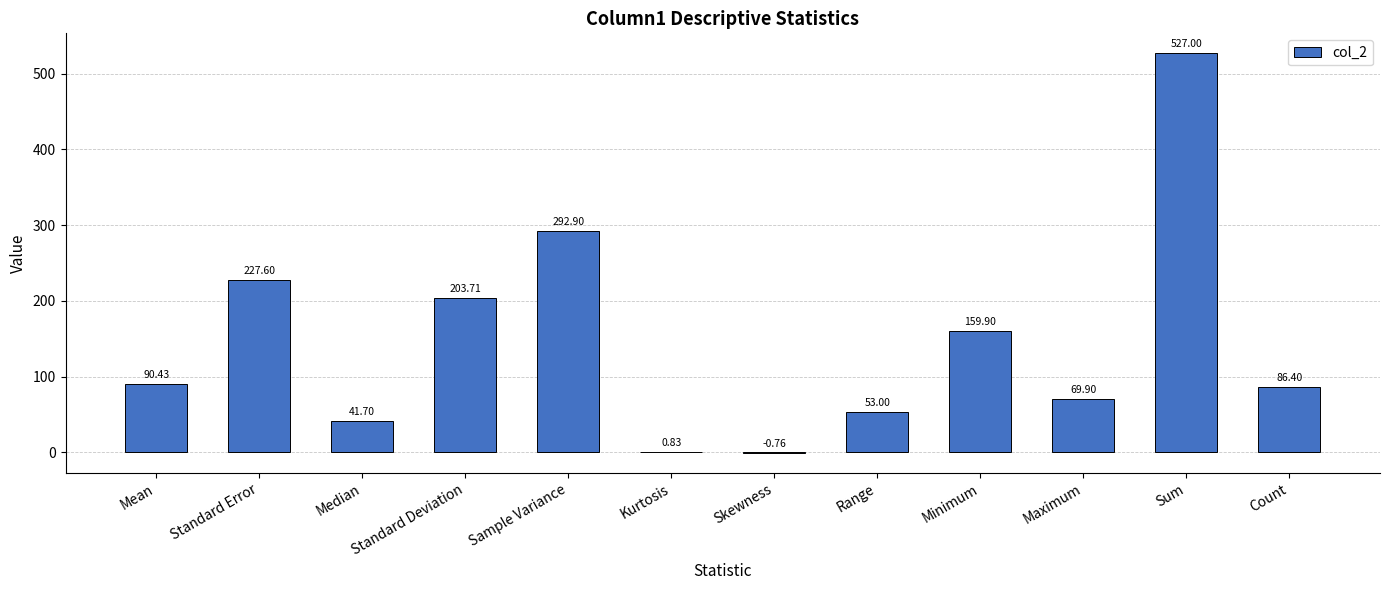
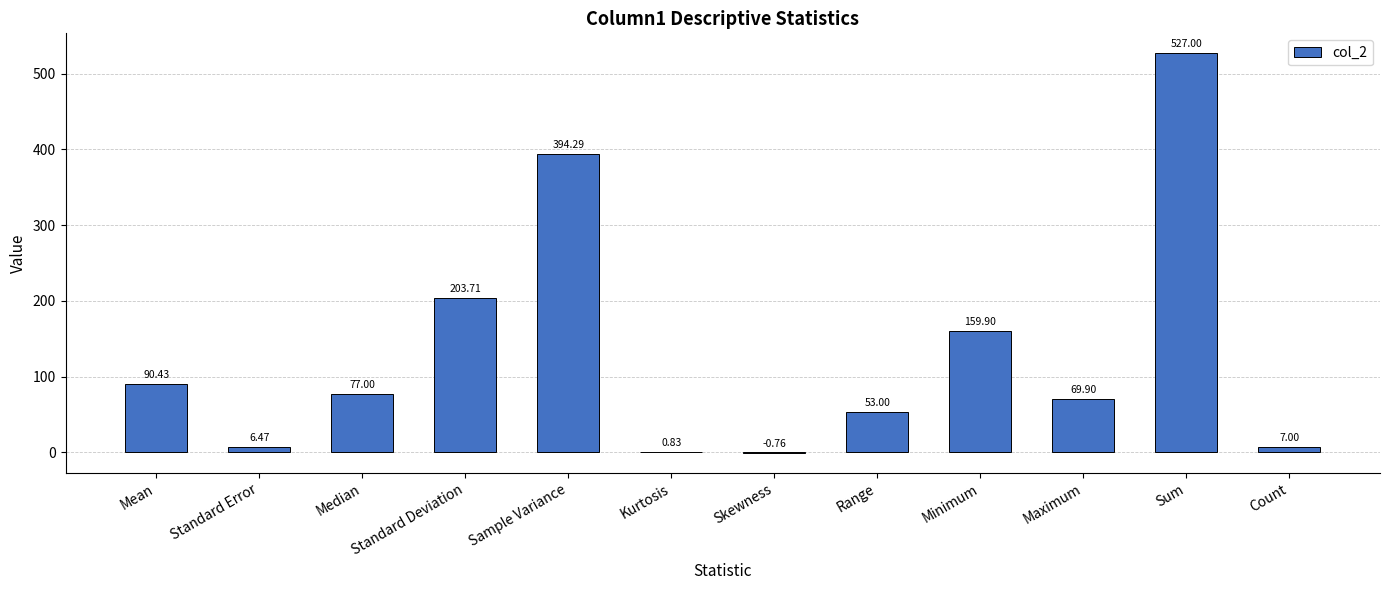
Standard Error: 227.60 -> 6.47
Median: 41.70 -> 77.00
Sample Variance: 292.90 -> 394.29
Count: 86.40 -> 7.00
